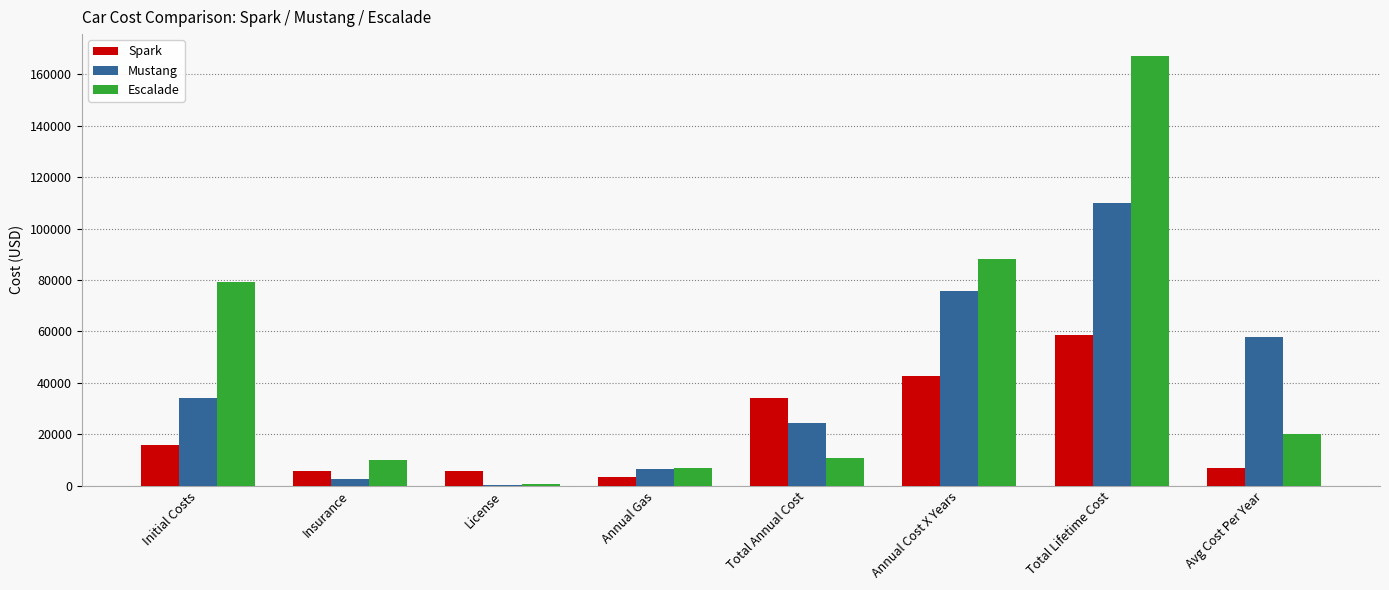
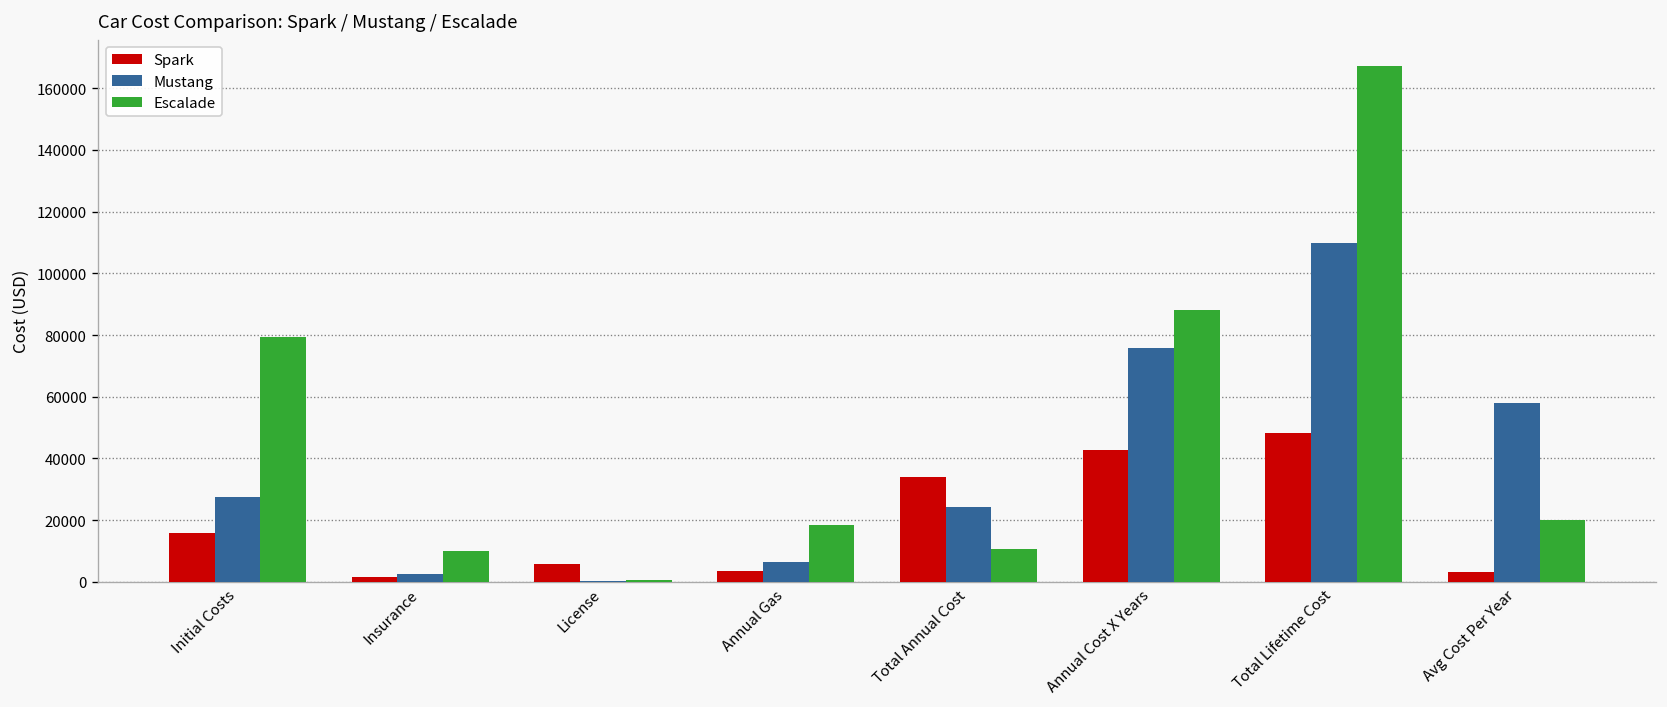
Mustang, Initial Costs: 34000 -> 27000
Spark, Insurance: 6000 -> 2000
Escalade, Annual Gas: 7000 -> 18000
Spark, Total Lifetime Cost: 59000 -> 48000
Spark, Avg Cost Per Year: 7000 -> 3000
